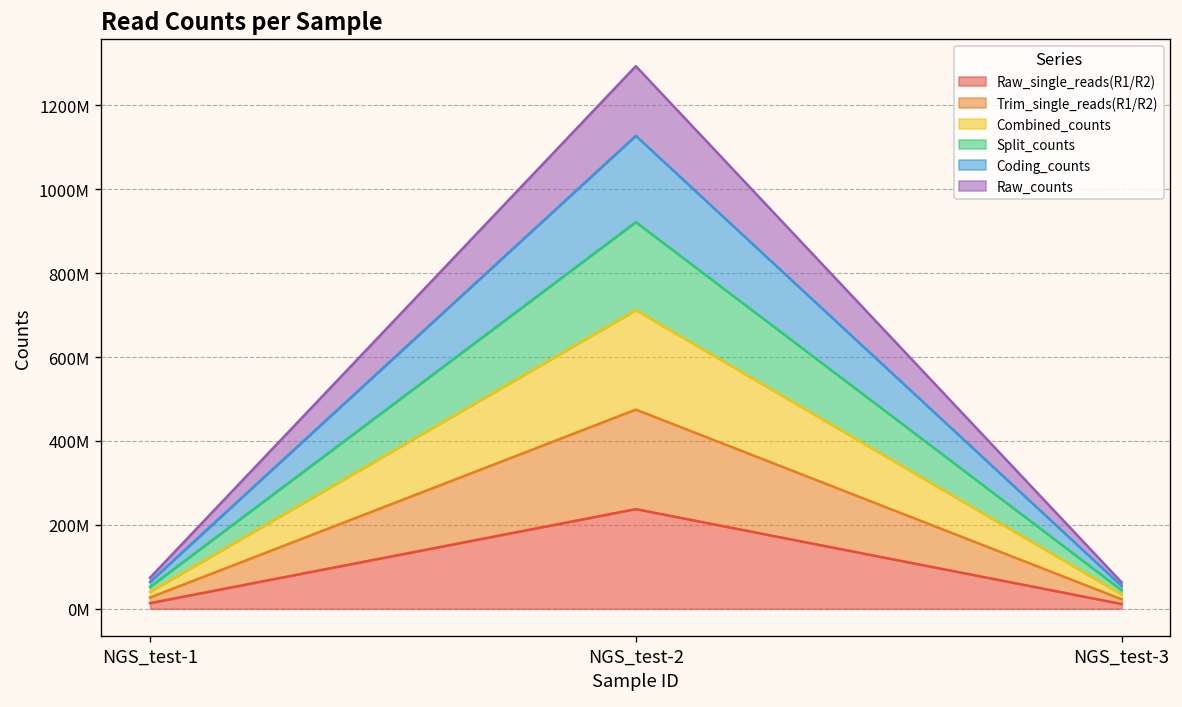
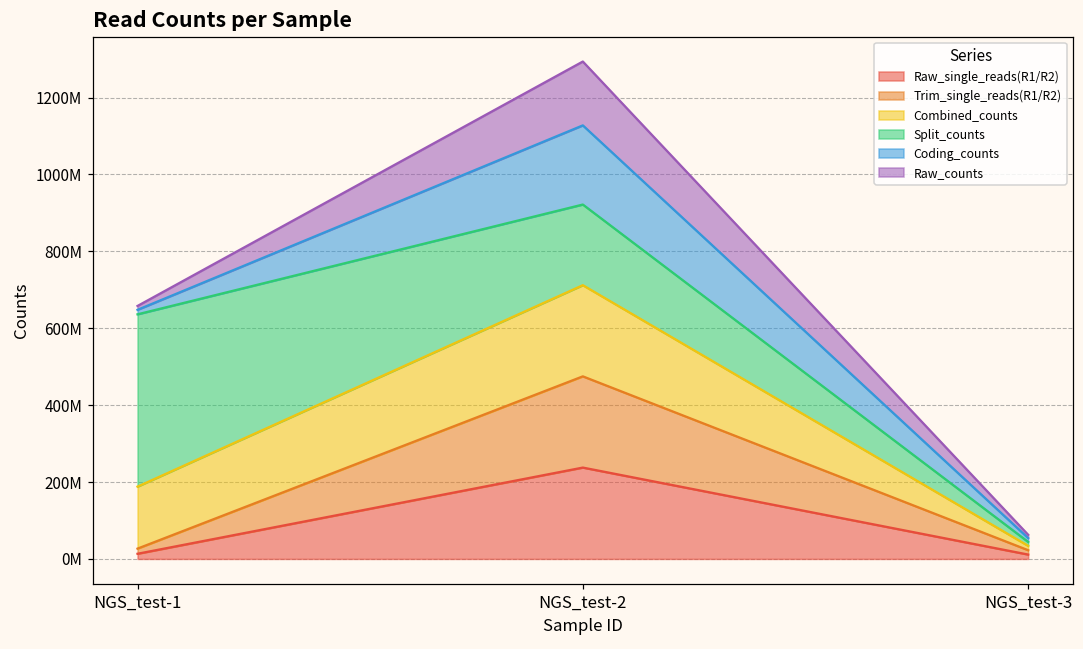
Combined_counts, NGS_test-1: 10000000 -> 160000000
Split_counts, NGS_test-1: 10000000 -> 450000000
